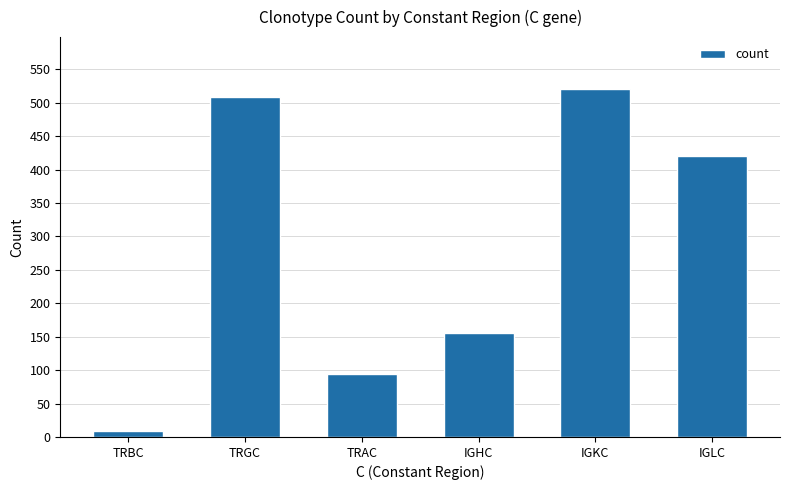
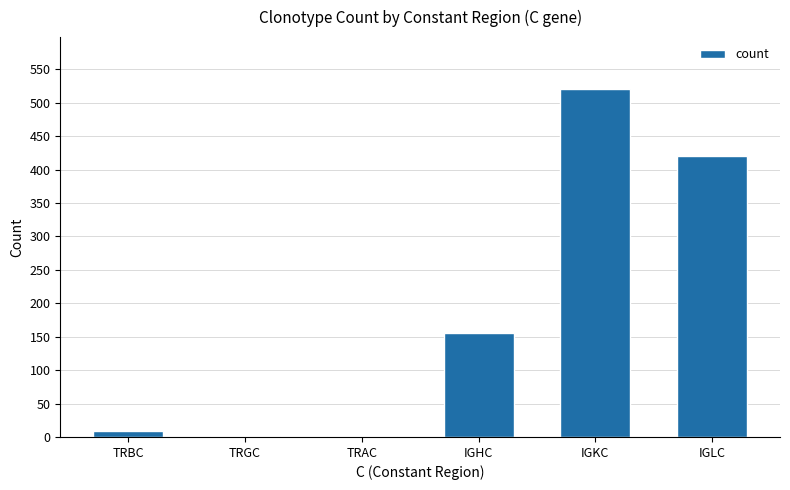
TRGC: 510 -> 0
TRAC: 90 -> 0
